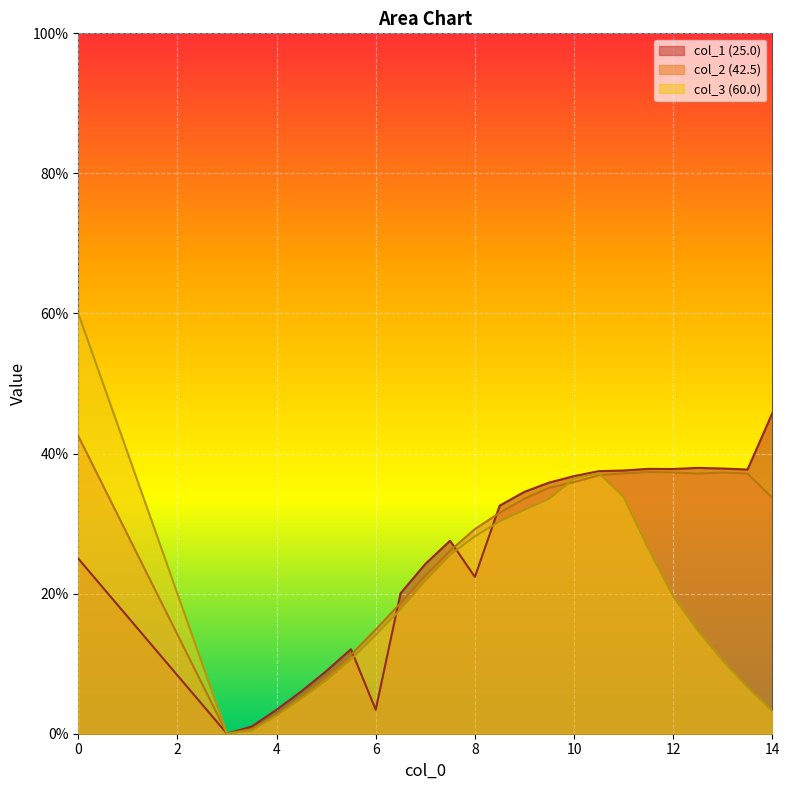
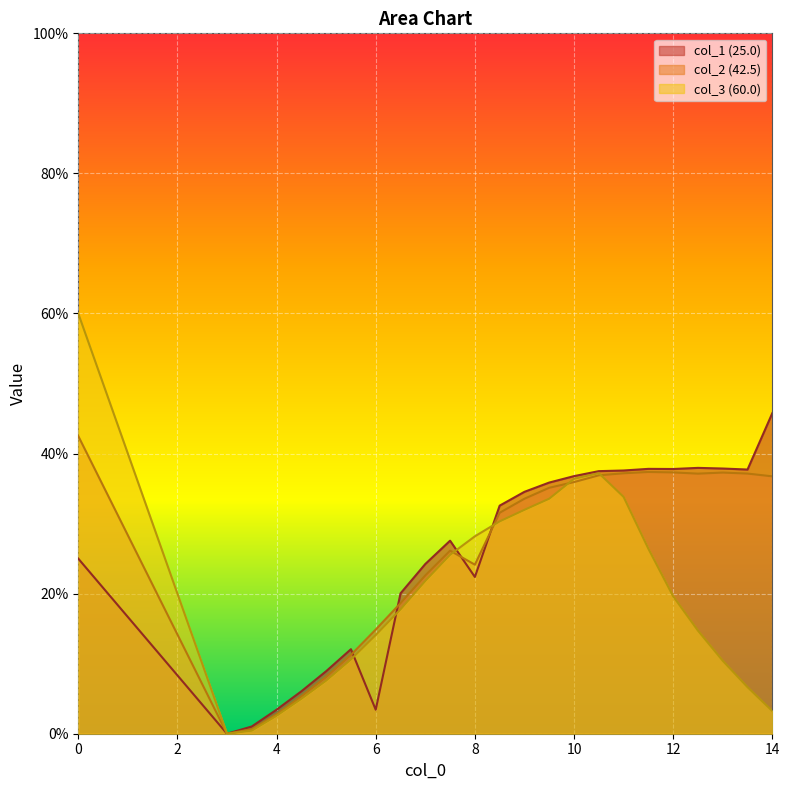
col_2 (42.5), 8: 29% -> 24%
col_2 (42.5), 14: 34% -> 37%
